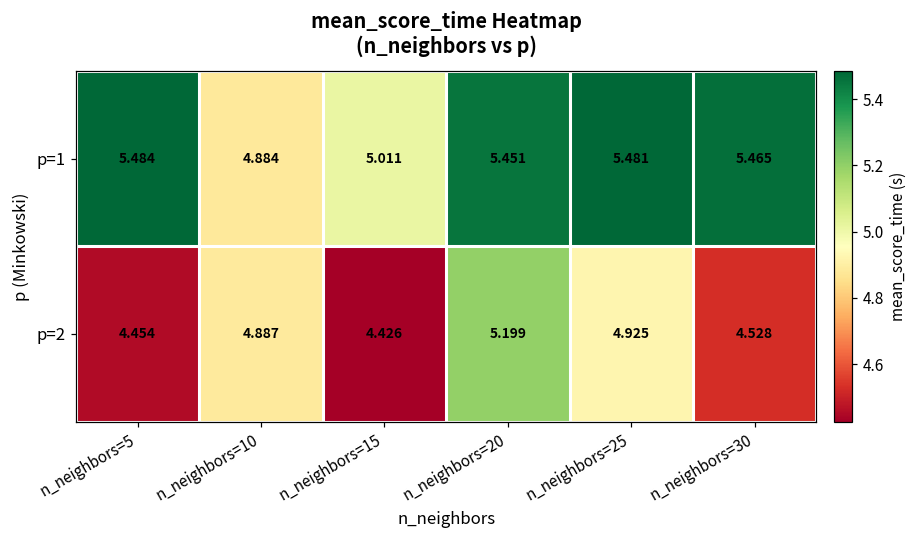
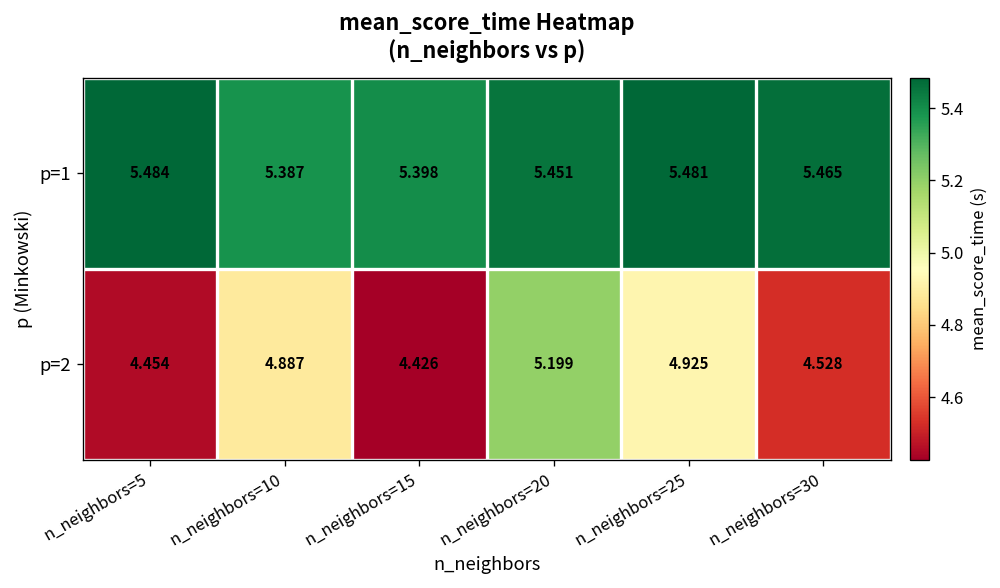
p=1, n_neighbors=10: 4.884 -> 5.387
p=1, n_neighbors=15: 5.011 -> 5.398
